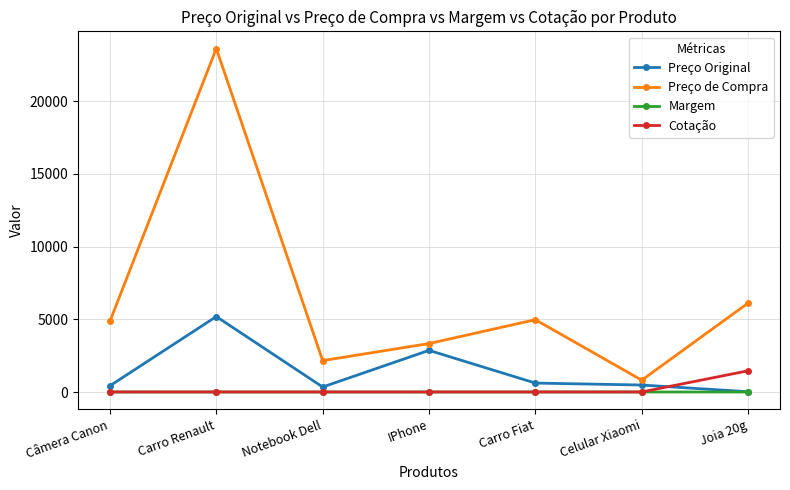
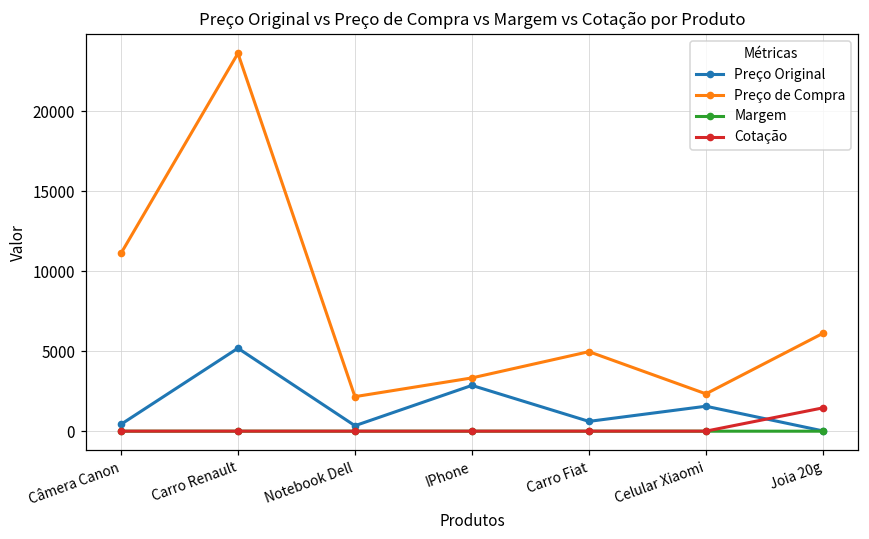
Preço de Compra, Câmera Canon: 4900 -> 11100
Preço Original, Celular Xiaomi: 500 -> 1600
Preço de Compra, Celular Xiaomi: 800 -> 2300
